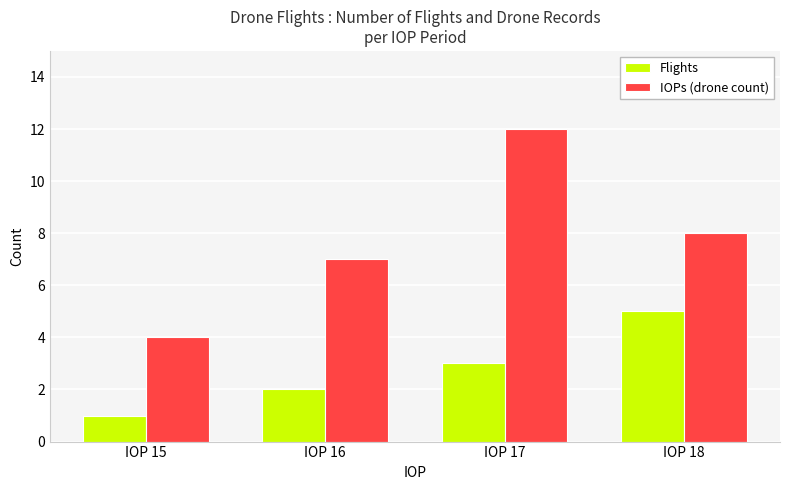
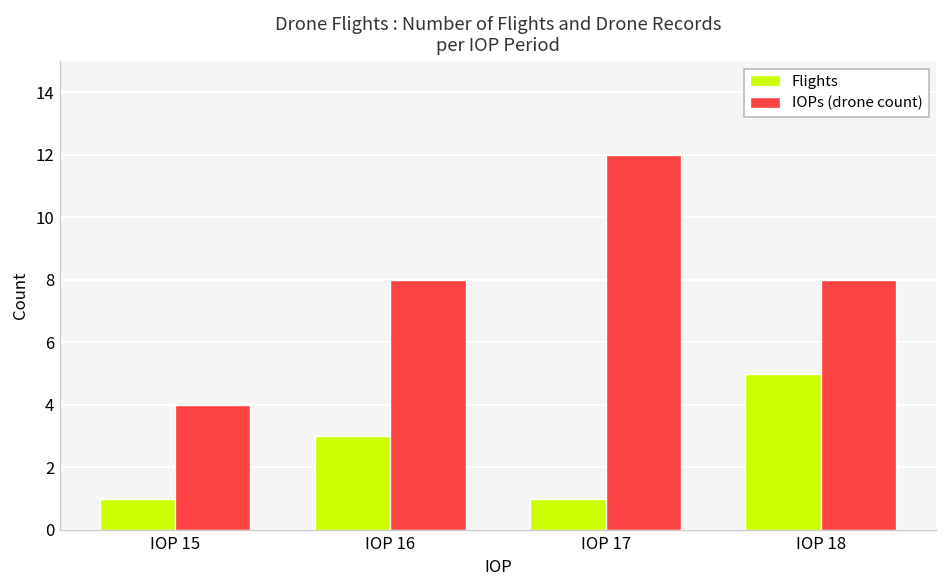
Flights, IOP 16: 2 -> 3
IOPs (drone count), IOP 16: 7 -> 8
Flights, IOP 17: 3 -> 1
